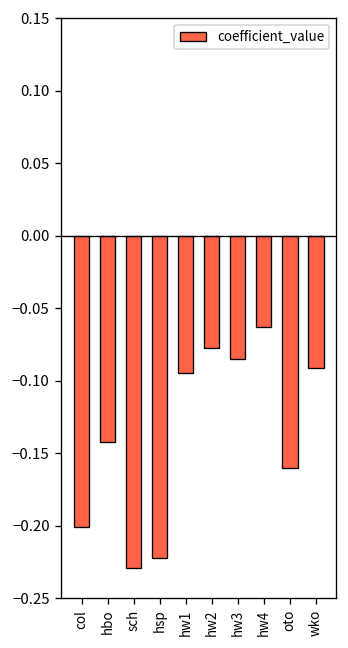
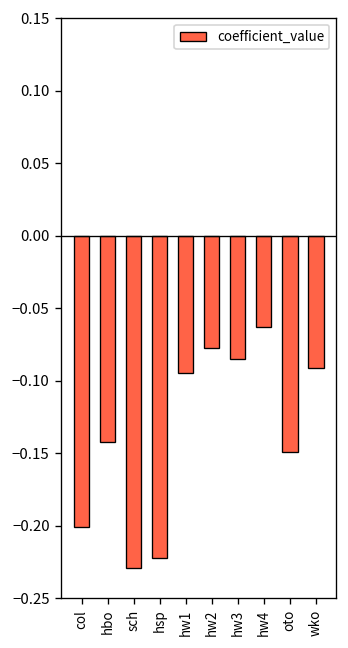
oto: -0.160 -> -0.149
